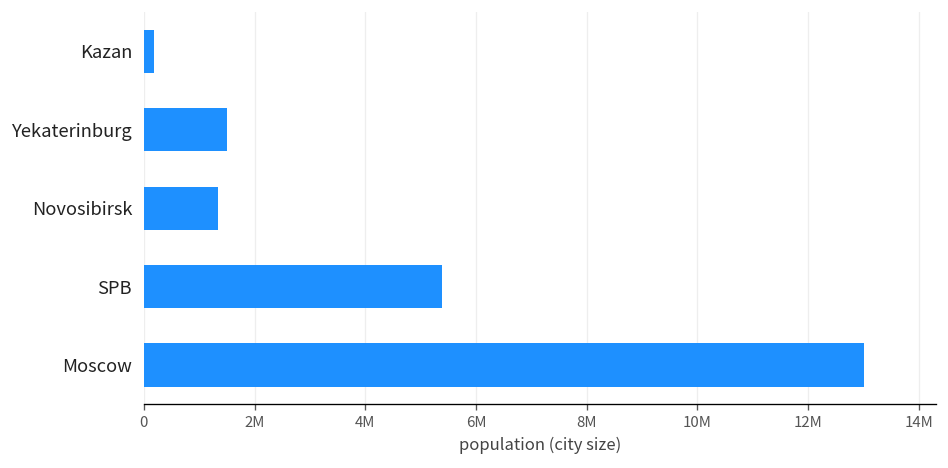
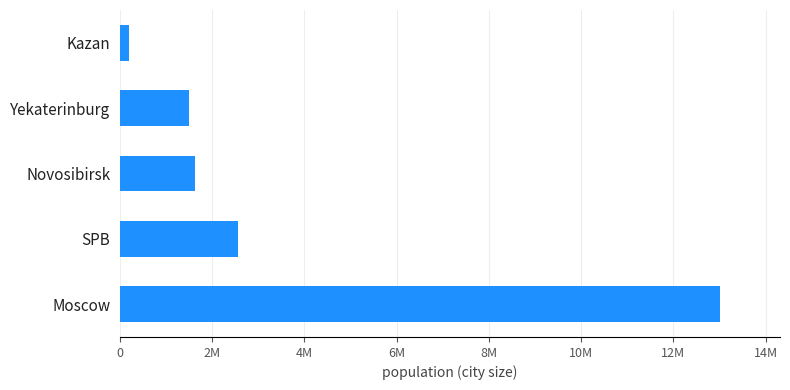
Novosibirsk: 1300000 -> 1600000
SPB: 5400000 -> 2600000
